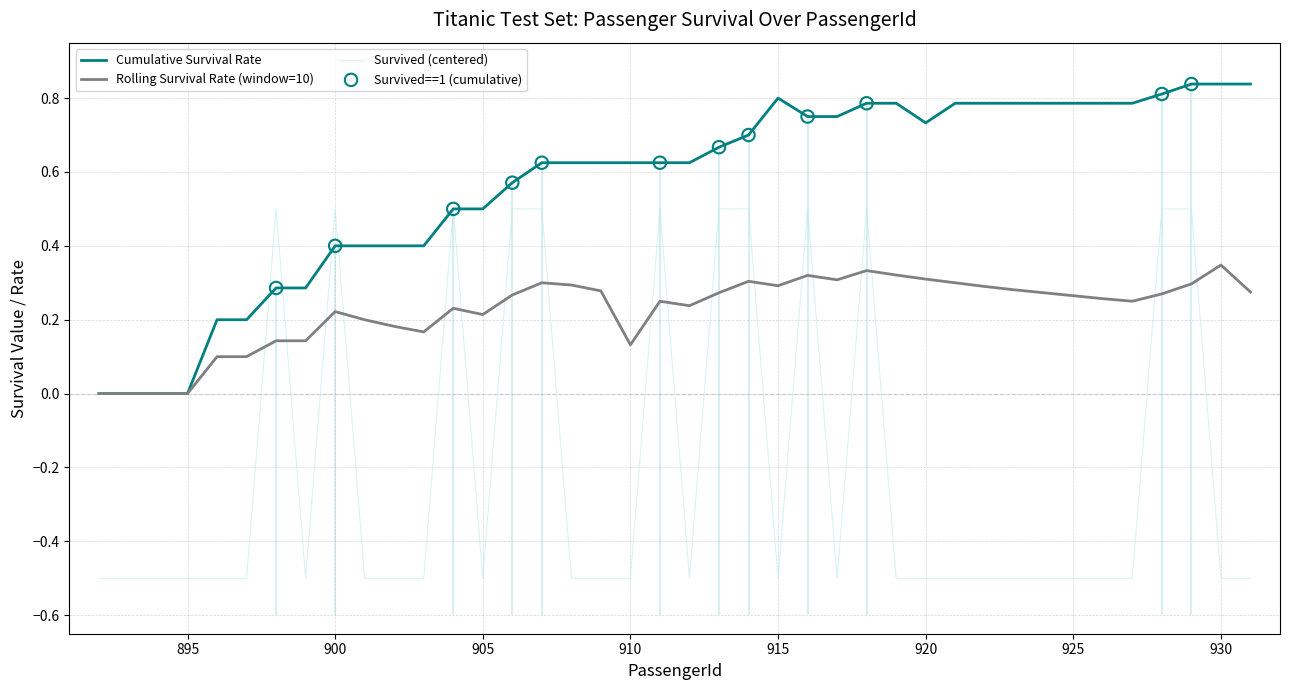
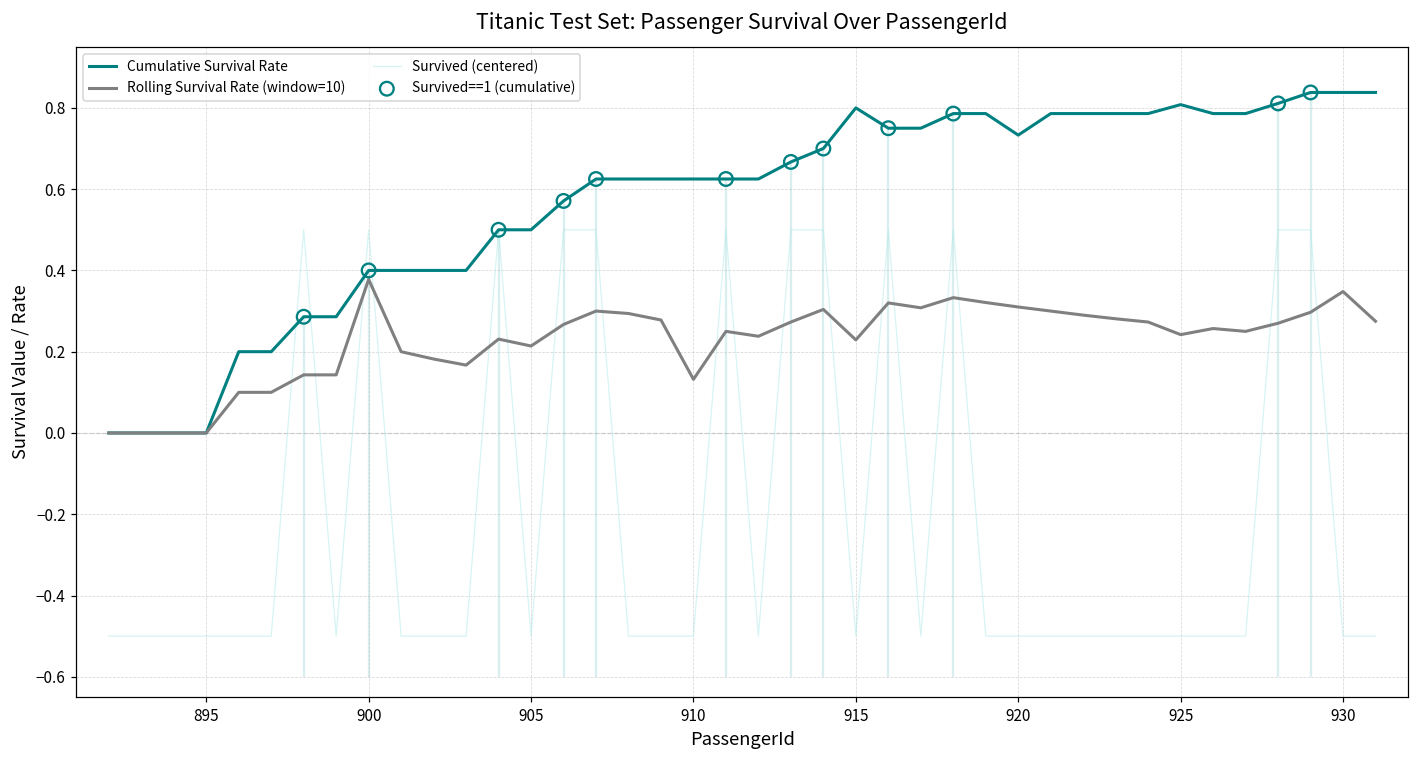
Rolling Survival Rate (window=10), 900: 0.22 -> 0.38
Rolling Survival Rate (window=10), 915: 0.29 -> 0.23
Cumulative Survival Rate, 925: 0.79 -> 0.81
Rolling Survival Rate (window=10), 925: 0.27 -> 0.24
